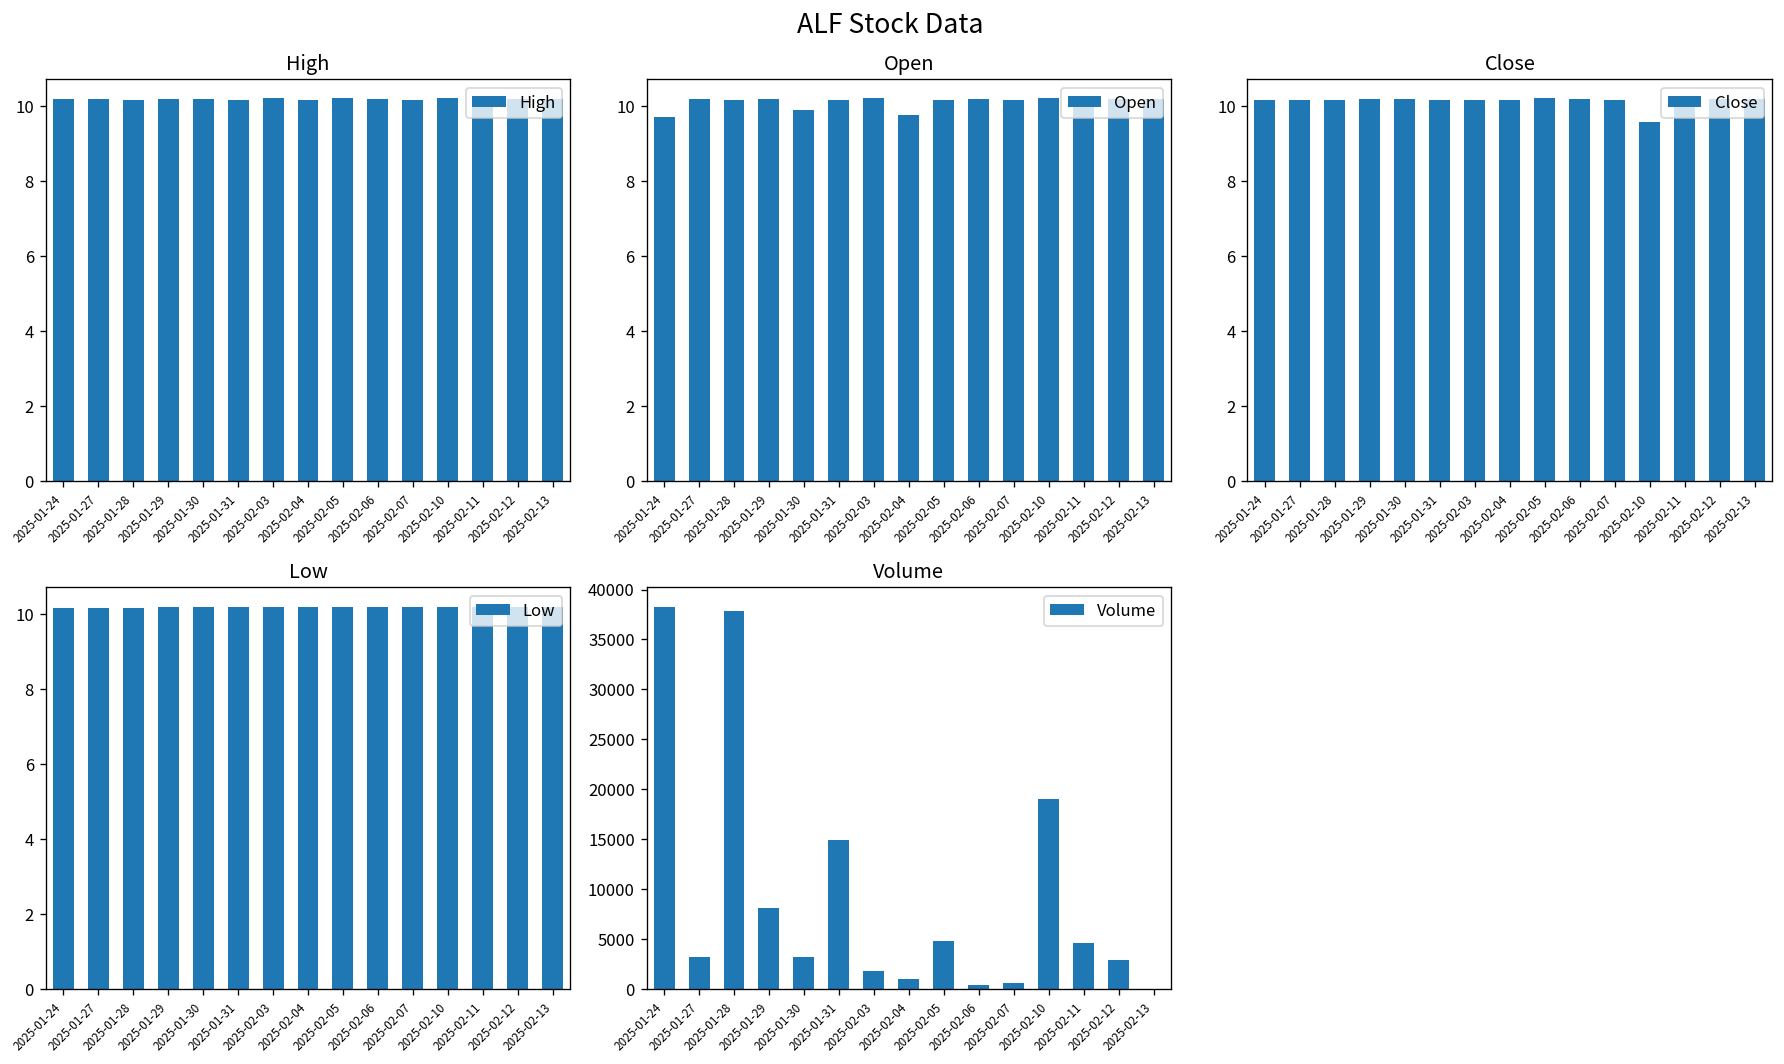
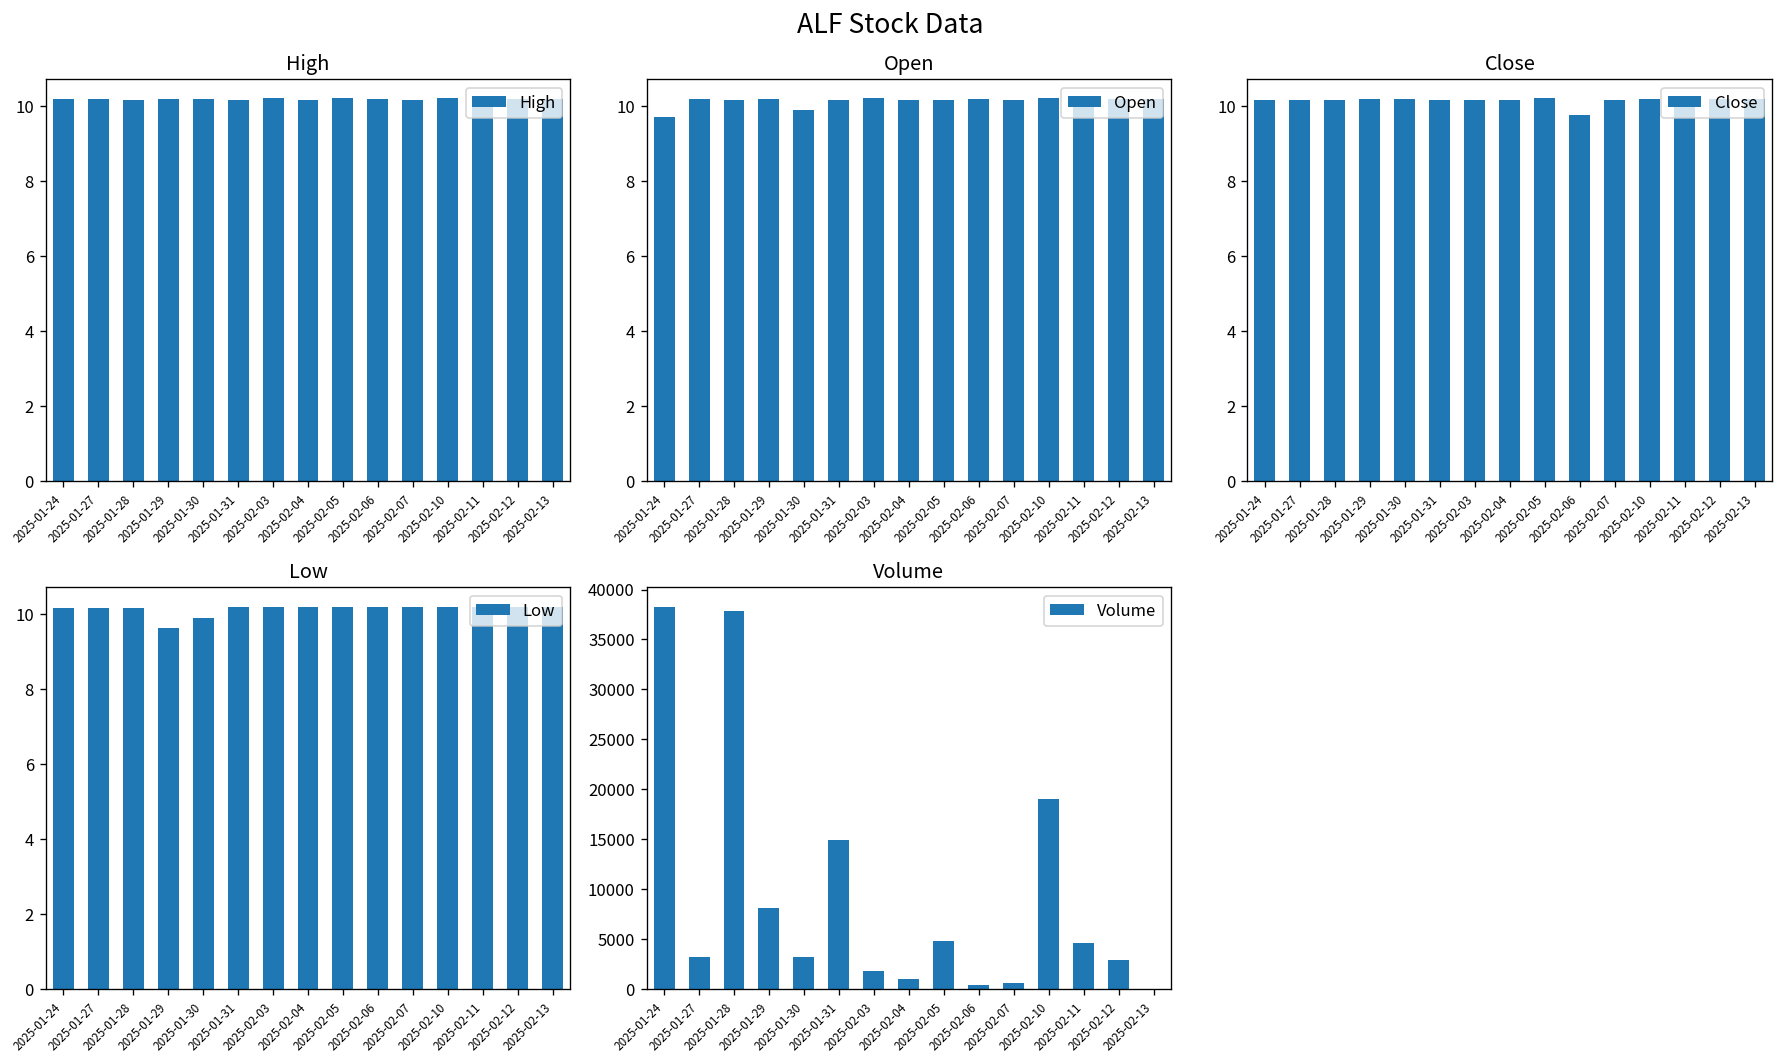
Open, 2025-02-04: 9.7 -> 10.2
Close, 2025-02-06: 10.2 -> 9.8
Close, 2025-02-10: 9.6 -> 10.2
Low, 2025-01-29: 10.2 -> 9.6
Low, 2025-01-30: 10.2 -> 9.9
